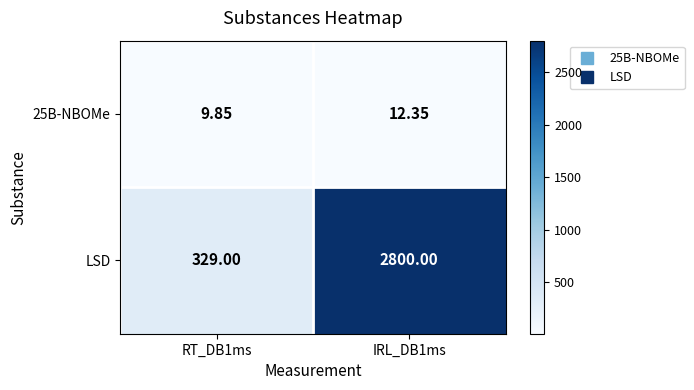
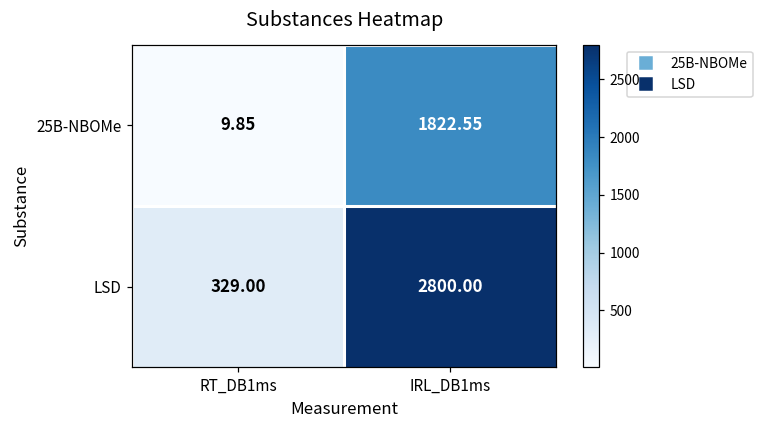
25B-NBOMe, IRL_DB1ms: 12.35 -> 1822.55
